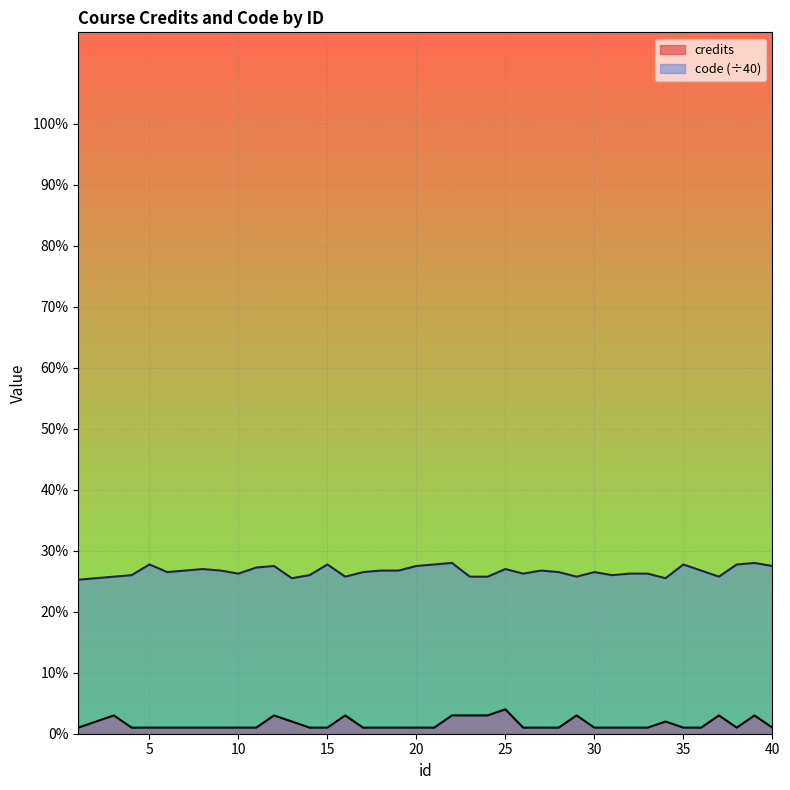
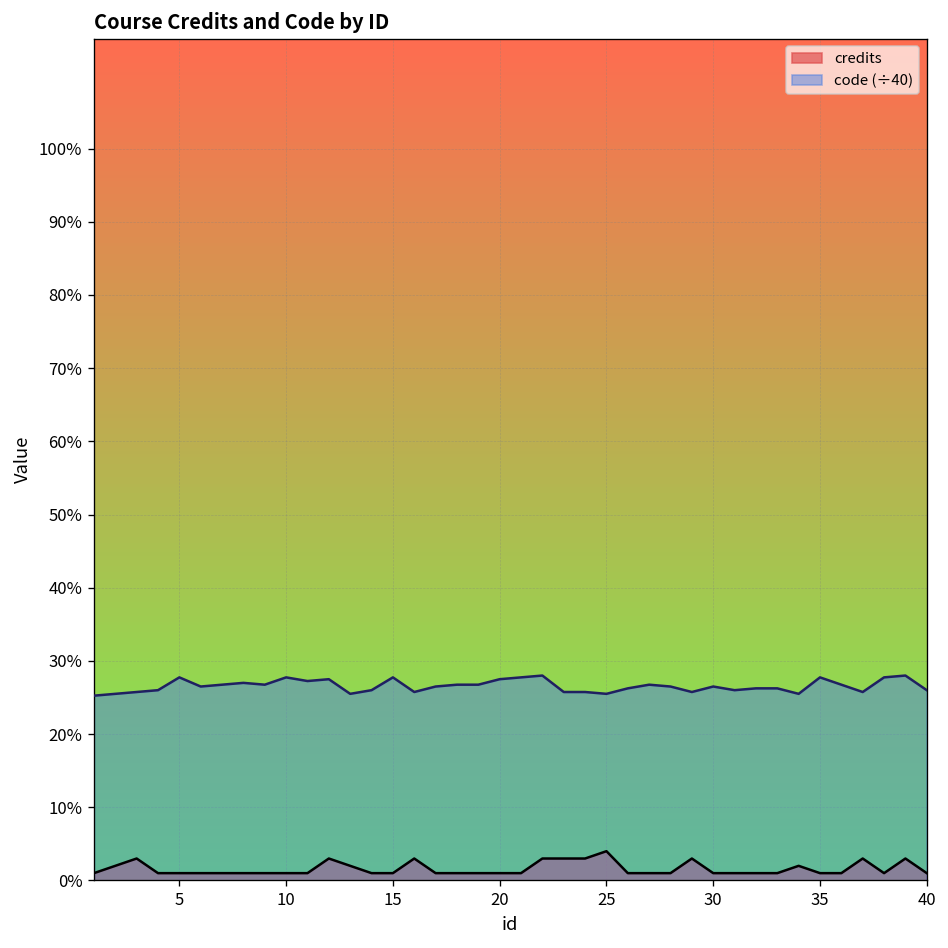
code (÷40), 10: 26% -> 28%
code (÷40), 25: 27% -> 26%
code (÷40), 40: 28% -> 26%
